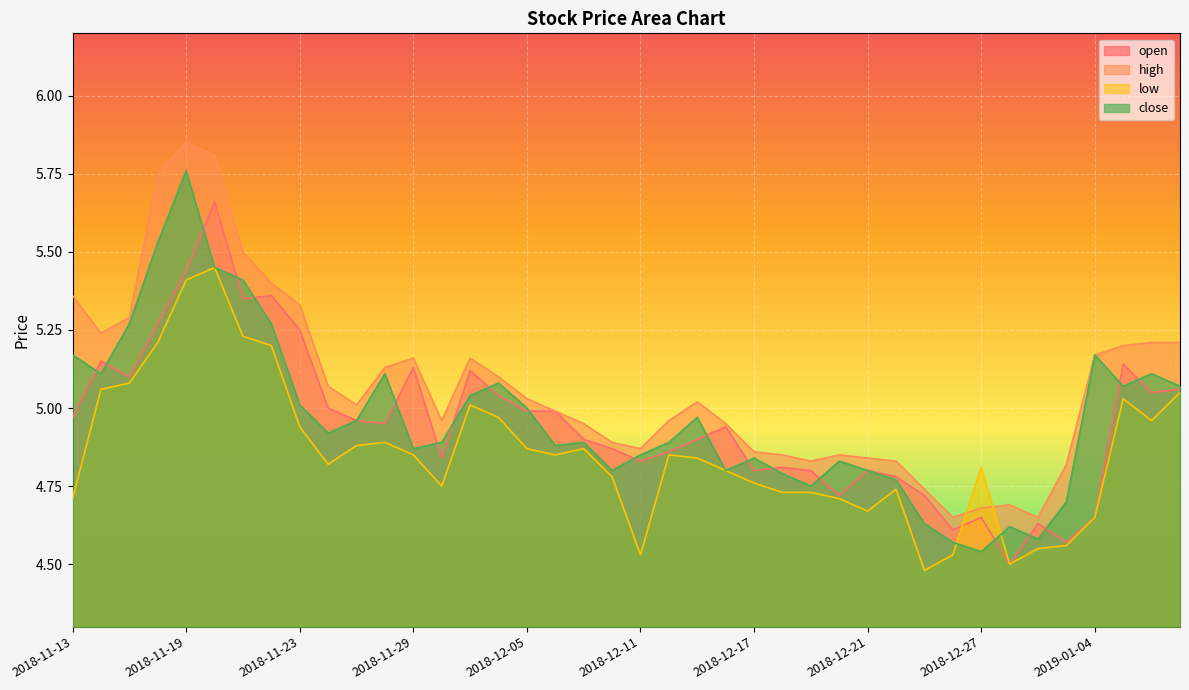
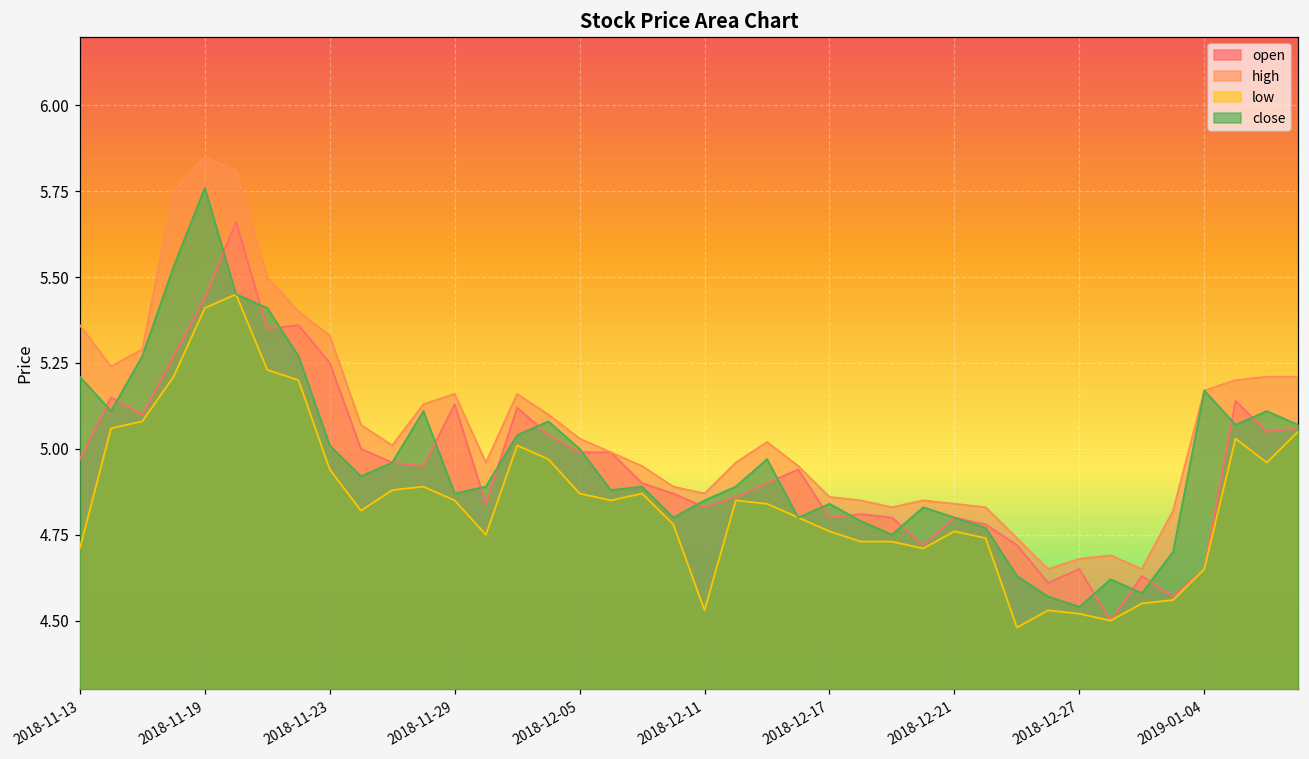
close, 2018-11-13: 5.17 -> 5.21
low, 2018-12-21: 4.67 -> 4.76
low, 2018-12-27: 4.81 -> 4.52
